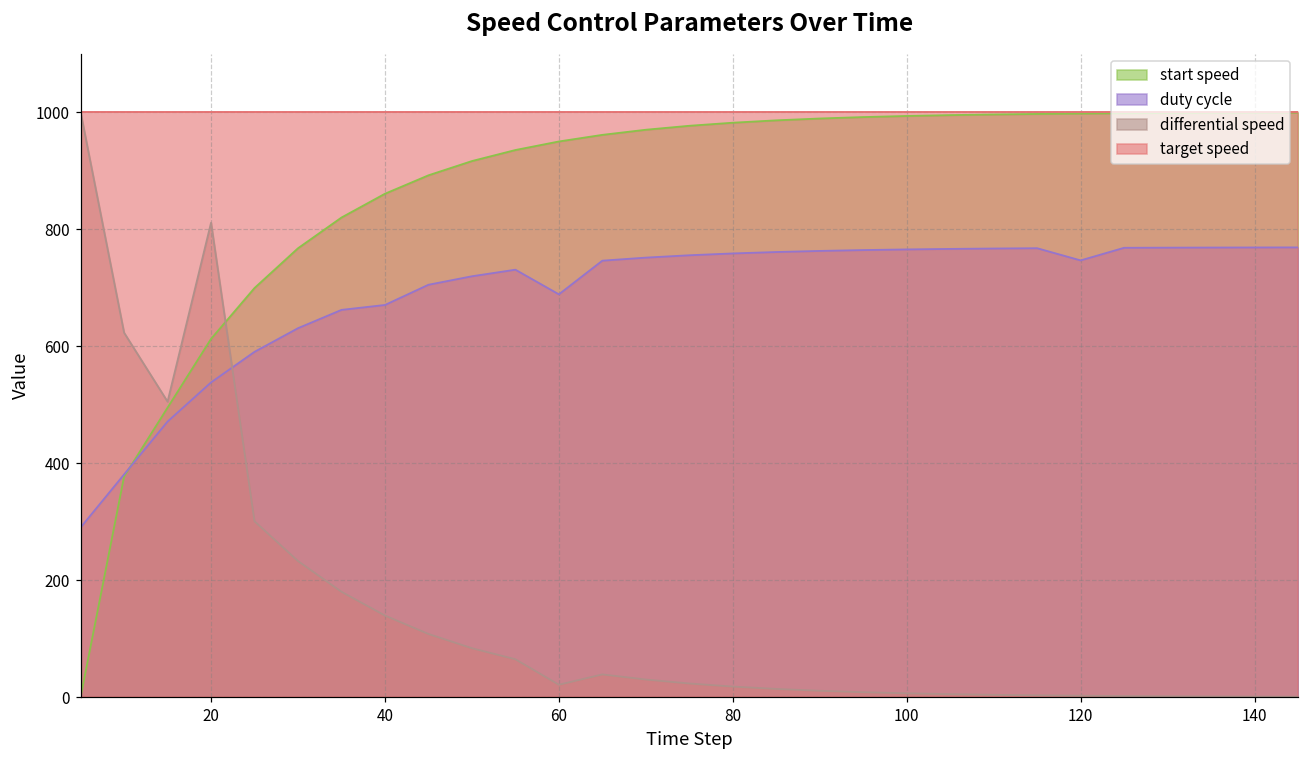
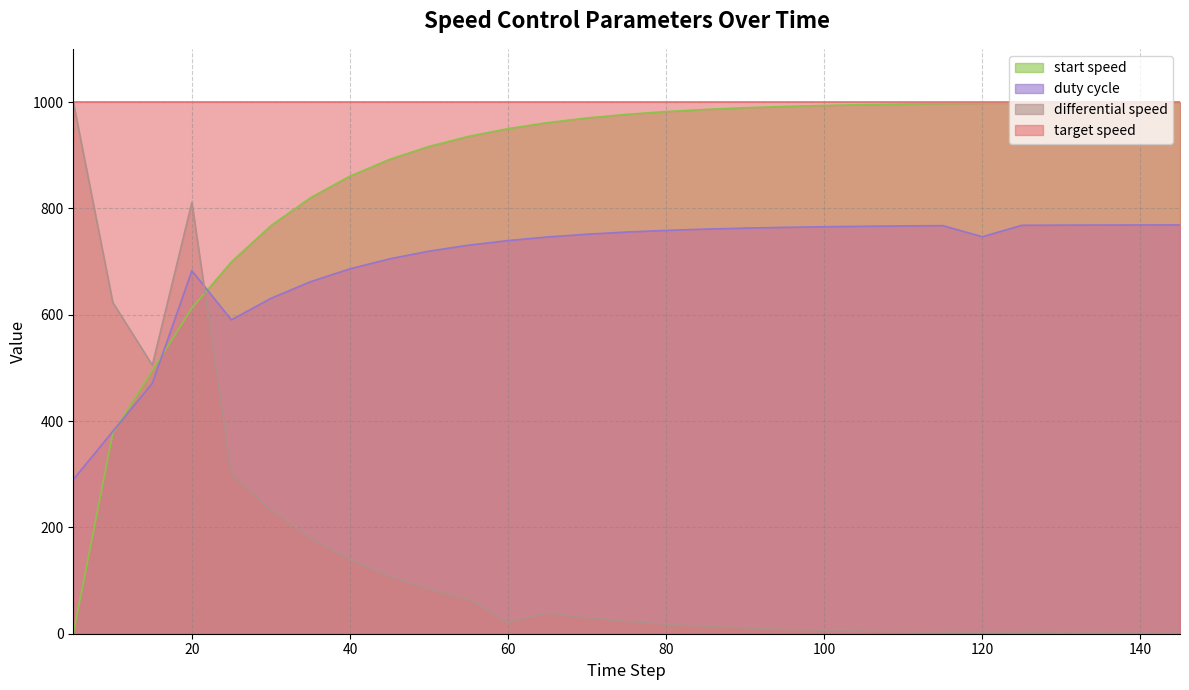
duty cycle, 20: 540 -> 680
duty cycle, 40: 670 -> 690
duty cycle, 60: 690 -> 740
